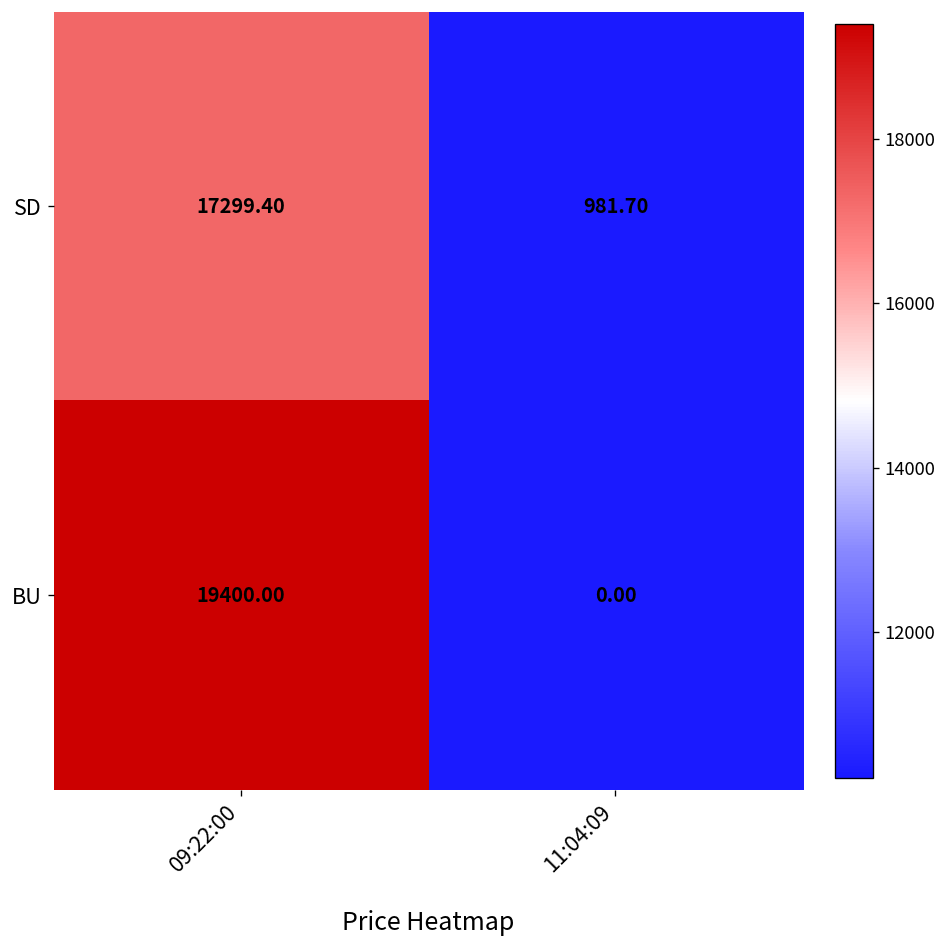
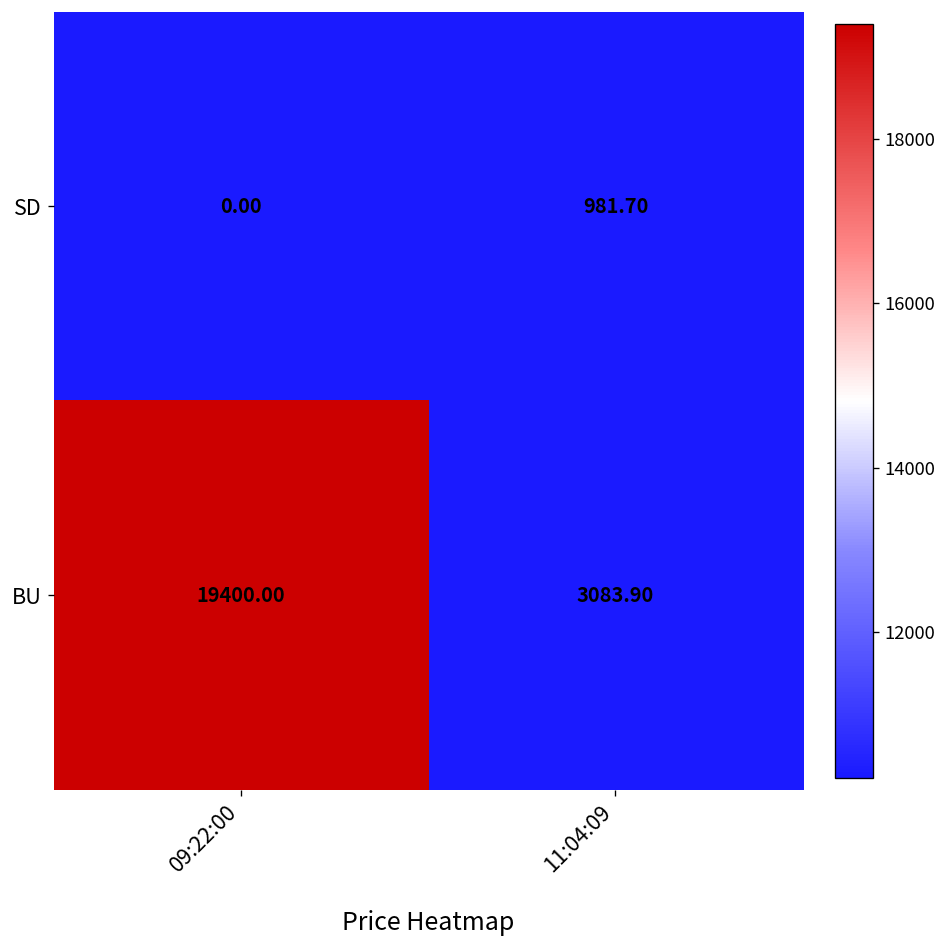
SD, 09:22:00: 17299.40 -> 0.00
BU, 11:04:09: 0.00 -> 3083.90
